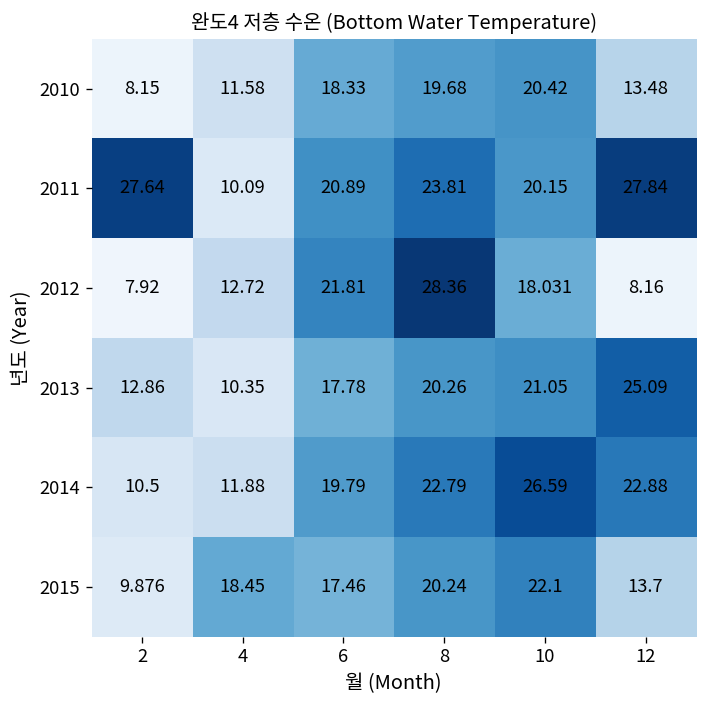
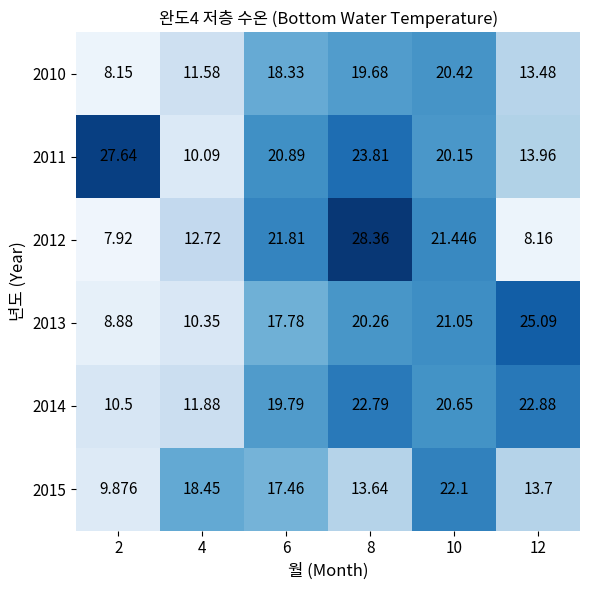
2011, 12: 27.84 -> 13.96
2012, 10: 18.031 -> 21.446
2013, 2: 12.86 -> 8.88
2014, 10: 26.59 -> 20.65
2015, 8: 20.24 -> 13.64
